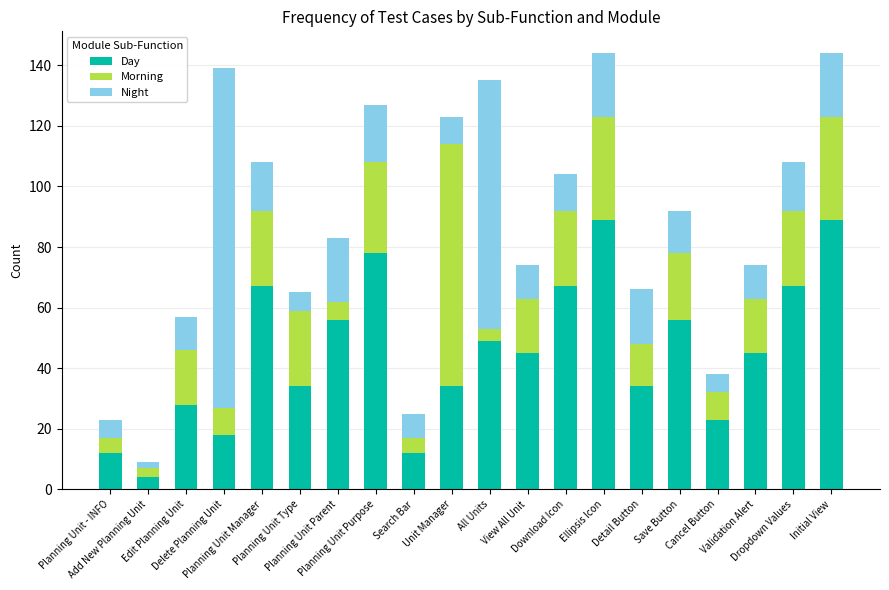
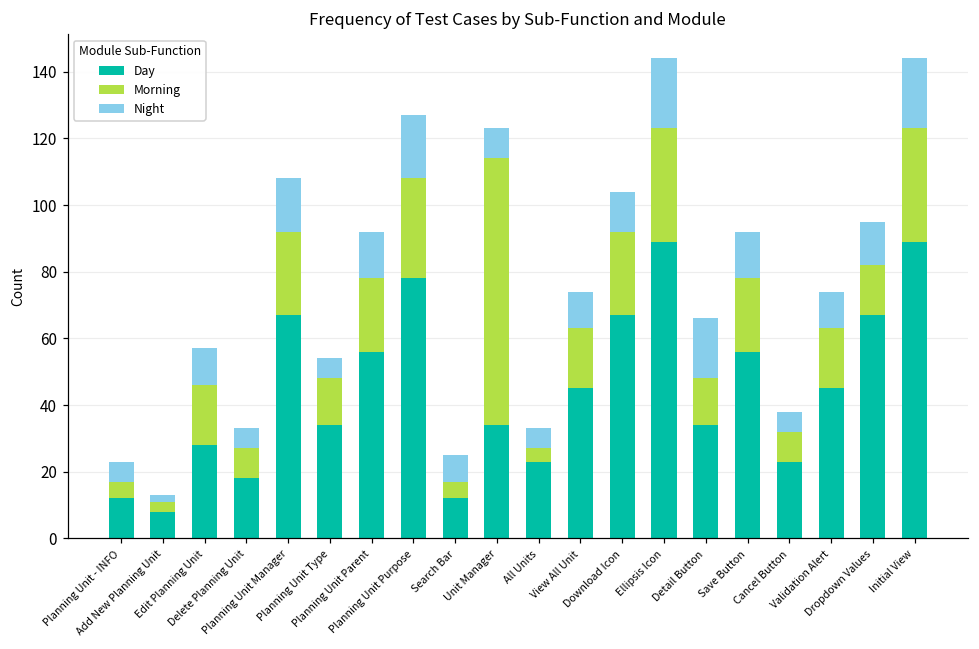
Day, Add New Planning Unit: 4 -> 8
Night, Delete Planning Unit: 112 -> 6
Morning, Planning Unit Type: 25 -> 14
Morning, Planning Unit Parent: 6 -> 22
Night, Planning Unit Parent: 21 -> 14
Day, All Units: 49 -> 23
Night, All Units: 82 -> 6
Morning, Dropdown Values: 25 -> 15
Night, Dropdown Values: 16 -> 13
